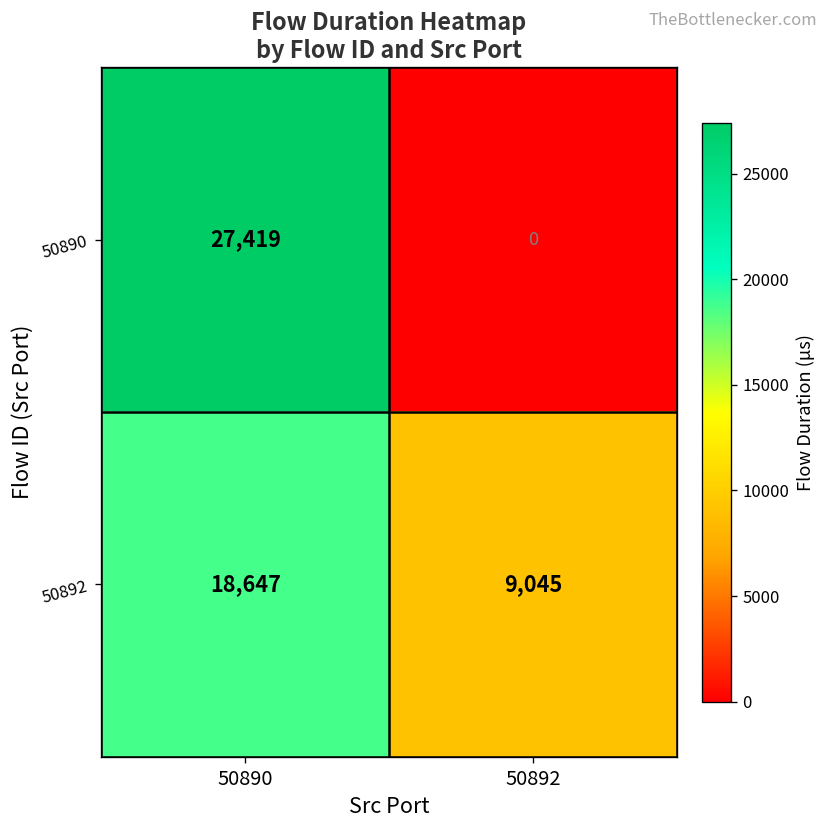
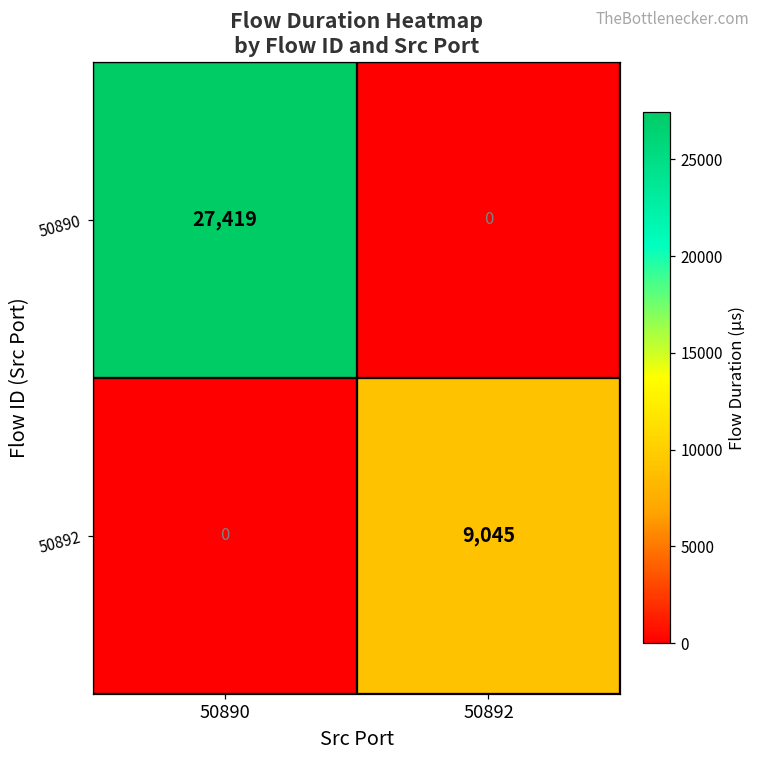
50892, 50890: 18,647 -> 0
